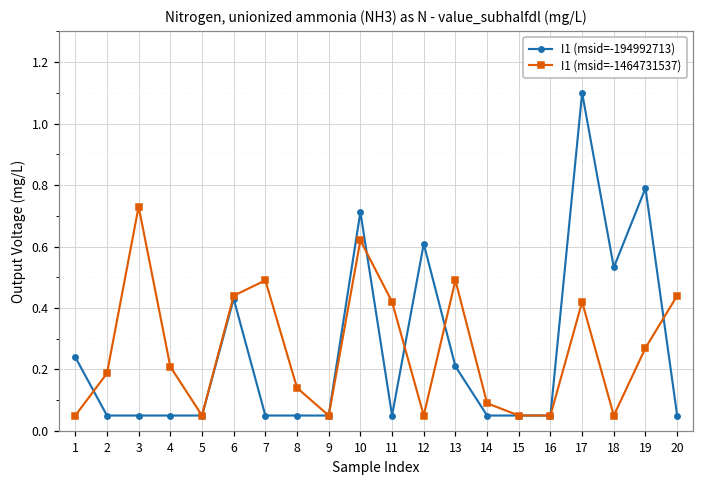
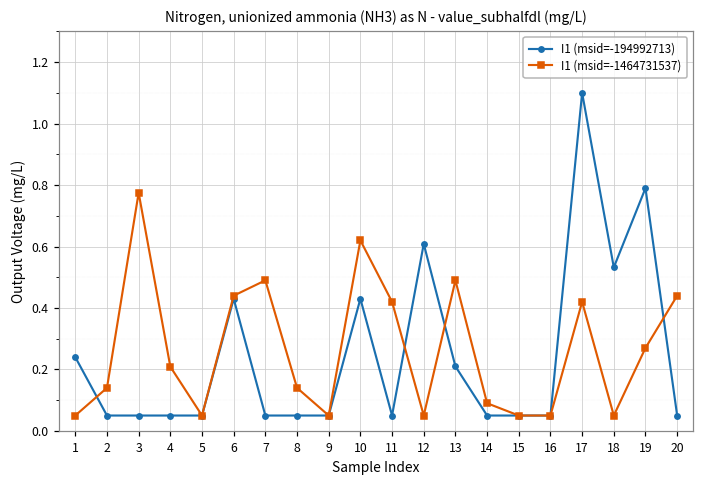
I1 (msid=-1464731537), 2: 0.19 -> 0.14
I1 (msid=-1464731537), 3: 0.73 -> 0.78
I1 (msid=-194992713), 10: 0.71 -> 0.43
